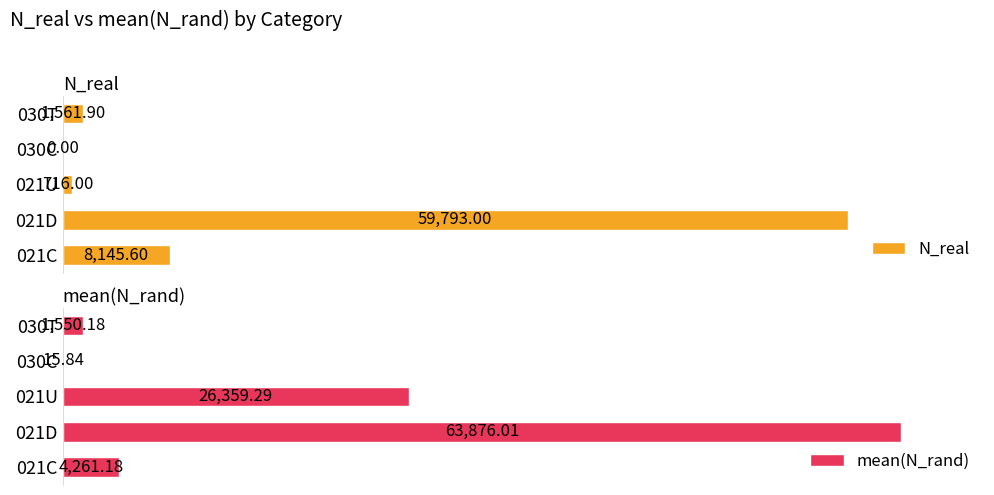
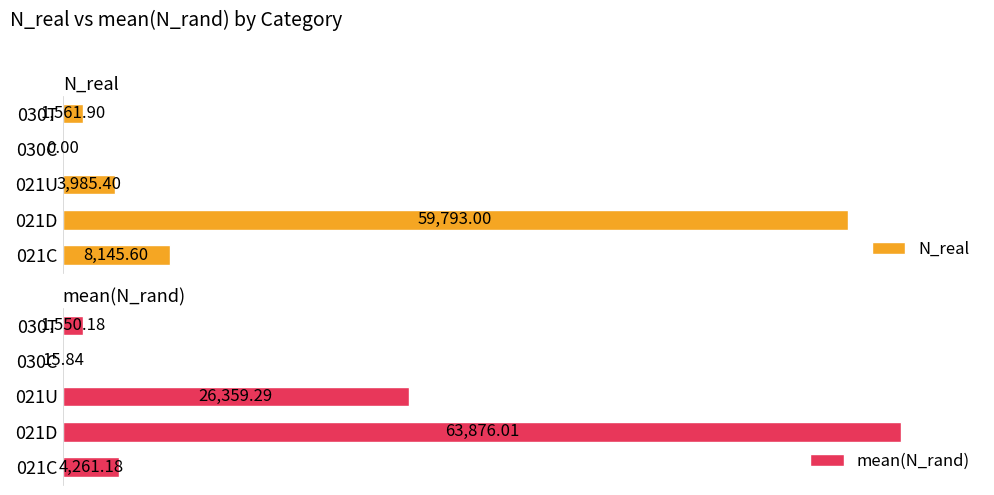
N_real, 021U: 716.00 -> 3,985.40
